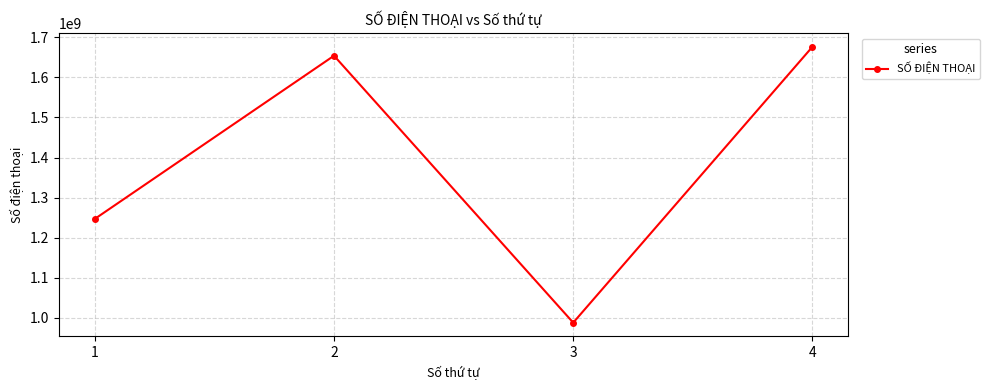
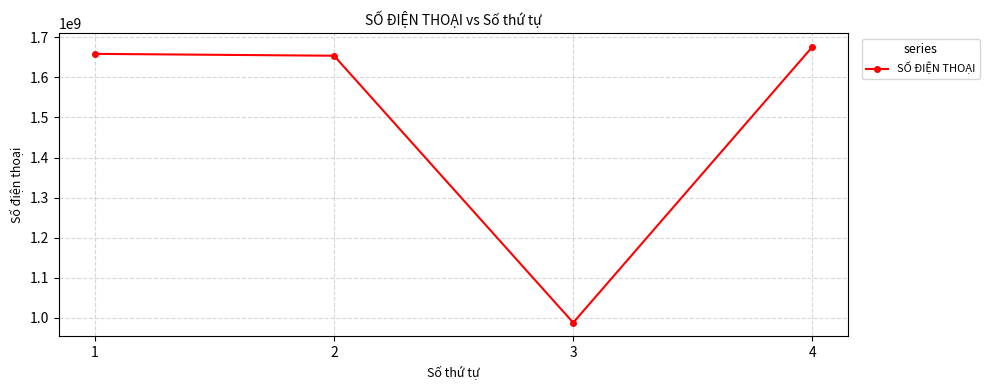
1: 1250000000 -> 1660000000
